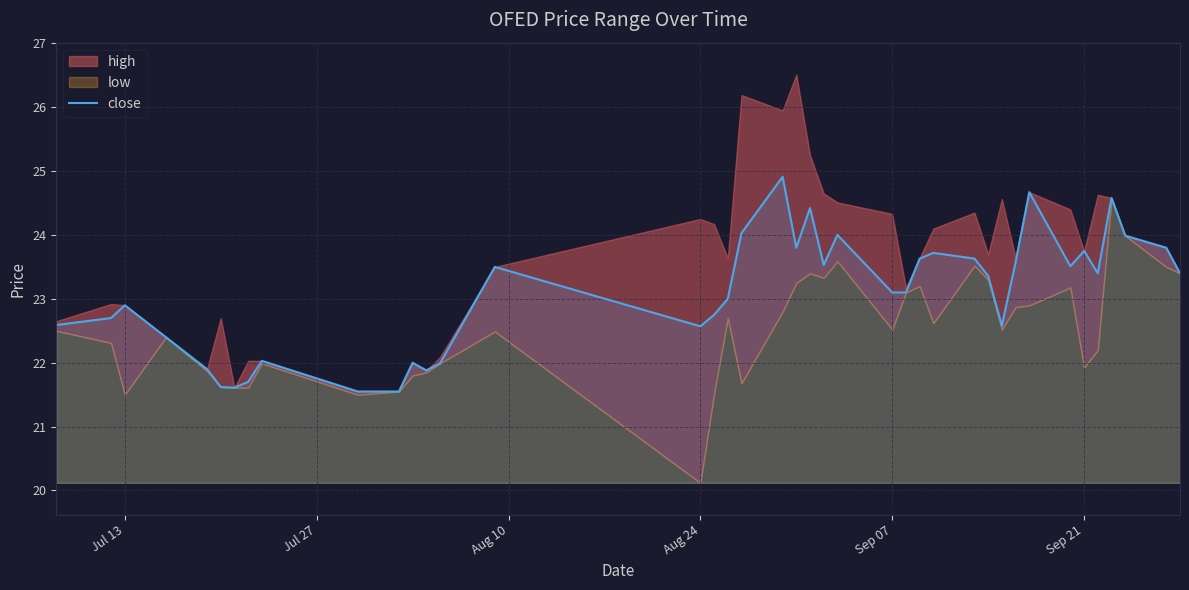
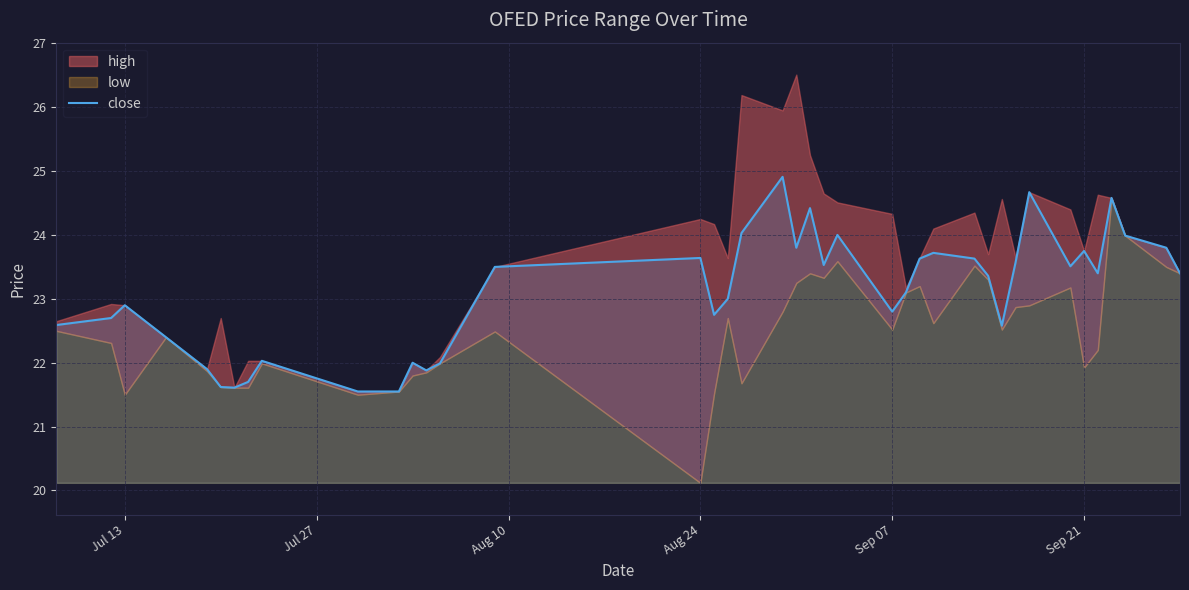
close, Aug 24: 22.6 -> 23.6
close, Sep 07: 23.1 -> 22.8
